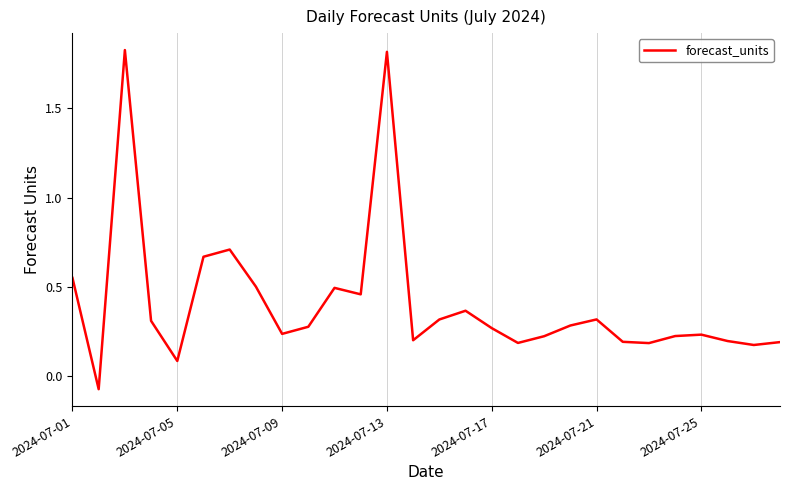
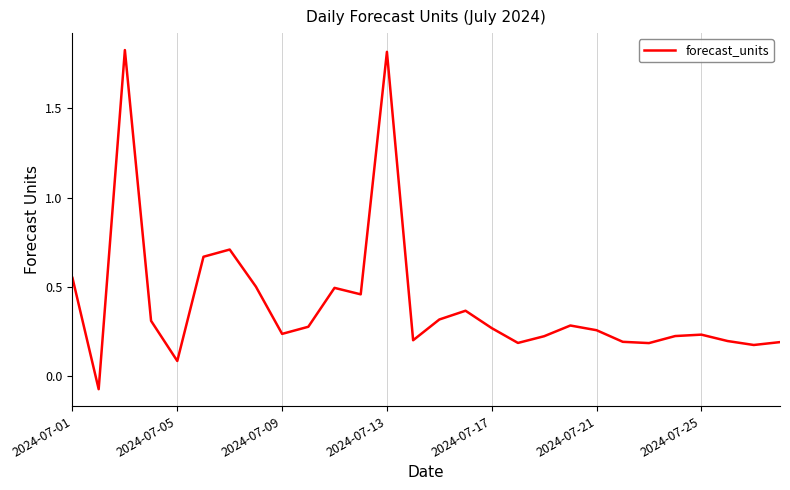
2024-07-21: 0.32 -> 0.26
